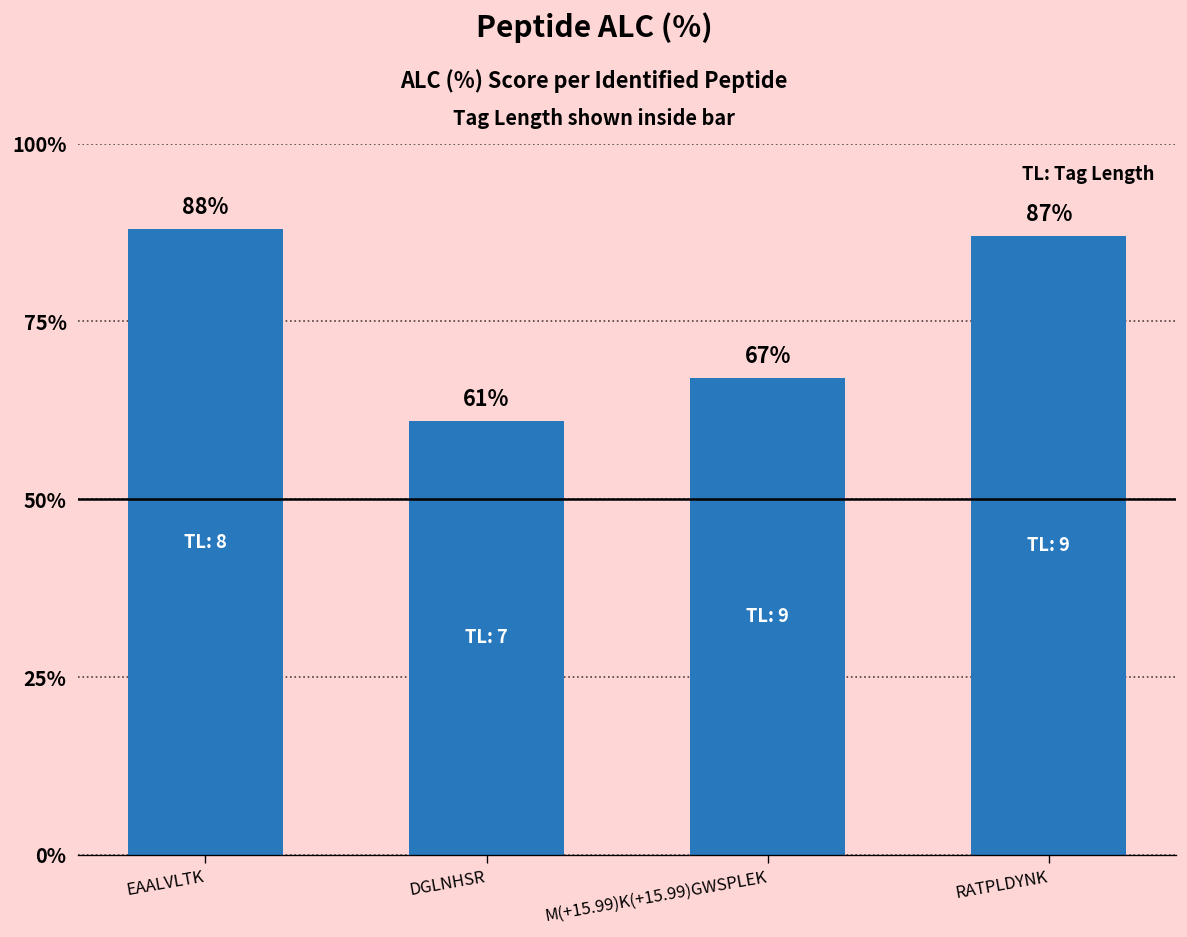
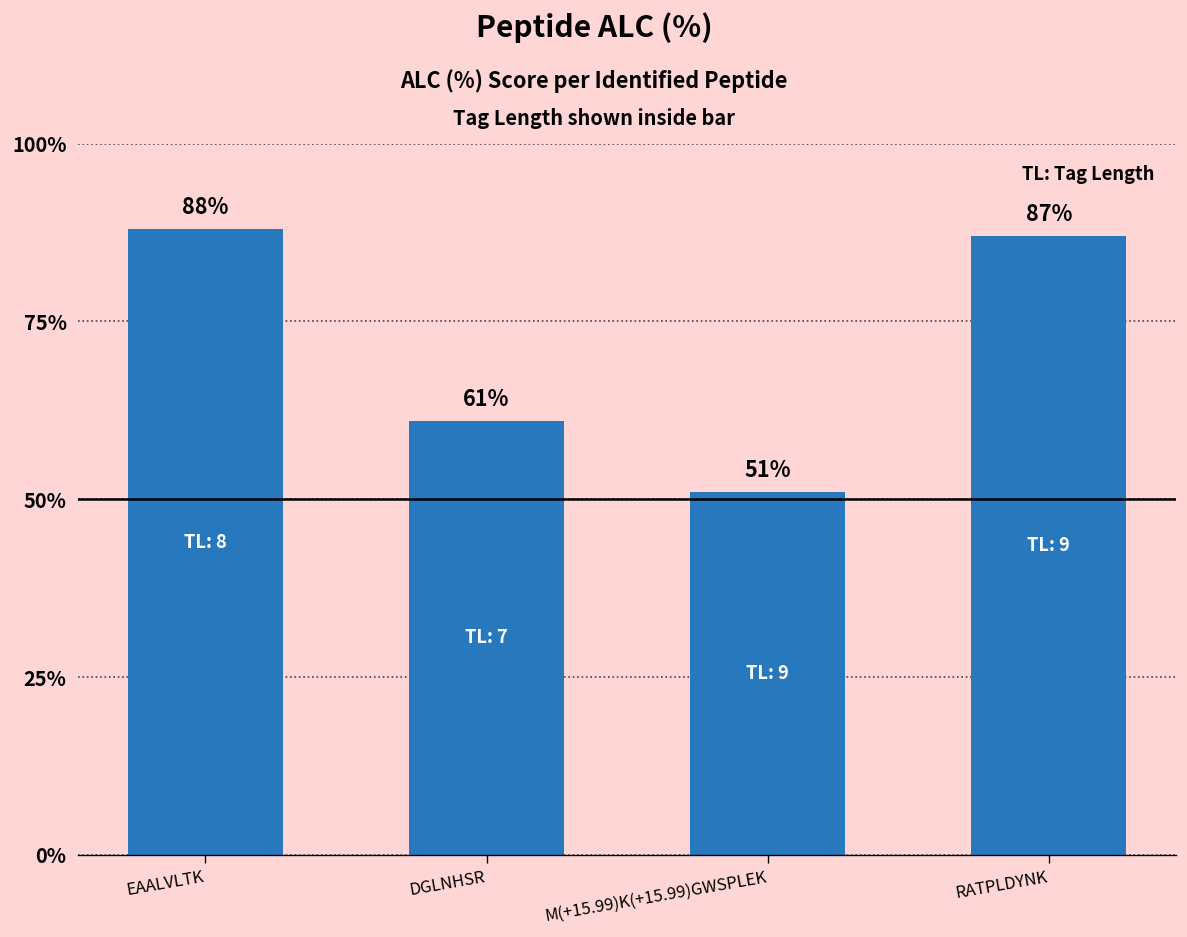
M(+15.99)K(+15.99)GWSPLEK: 67% -> 51%
